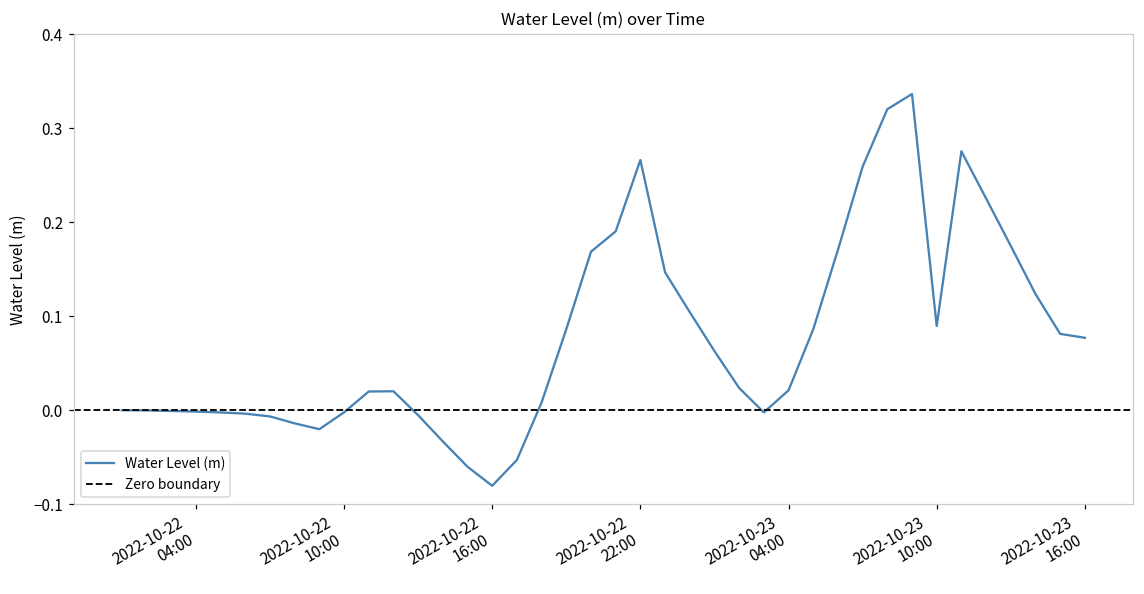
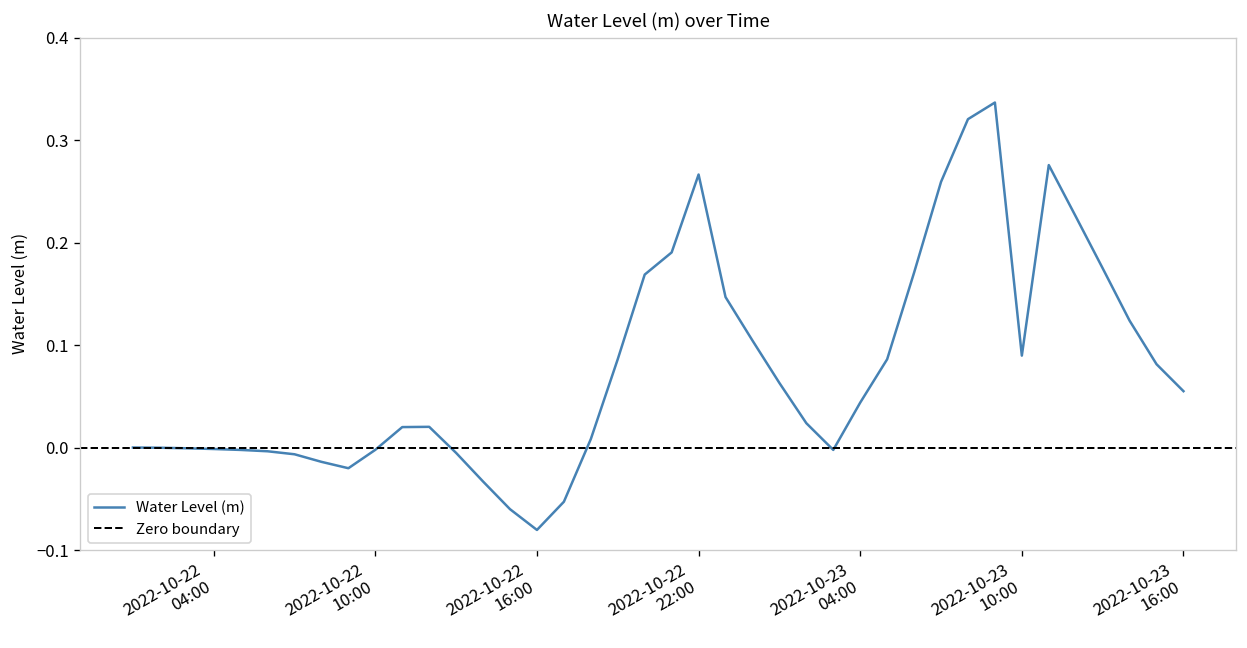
2022-10-23 04:00: 0.02 -> 0.04
2022-10-23 16:00: 0.08 -> 0.06
